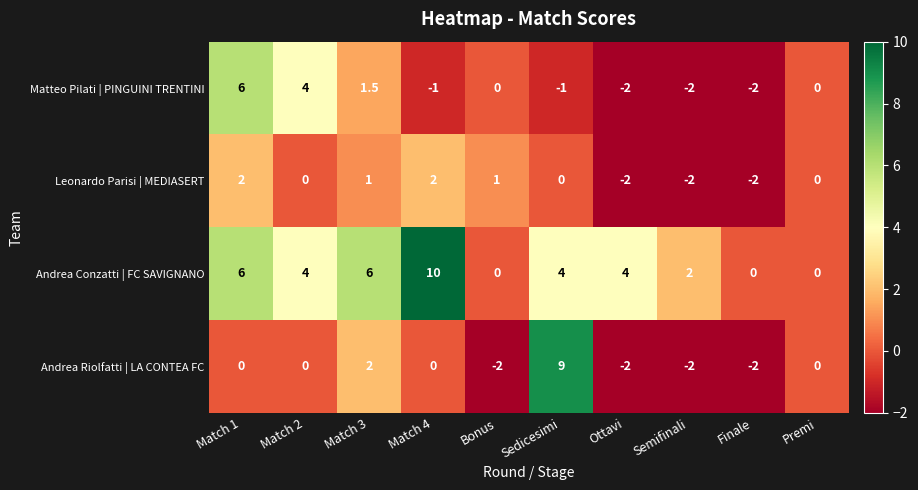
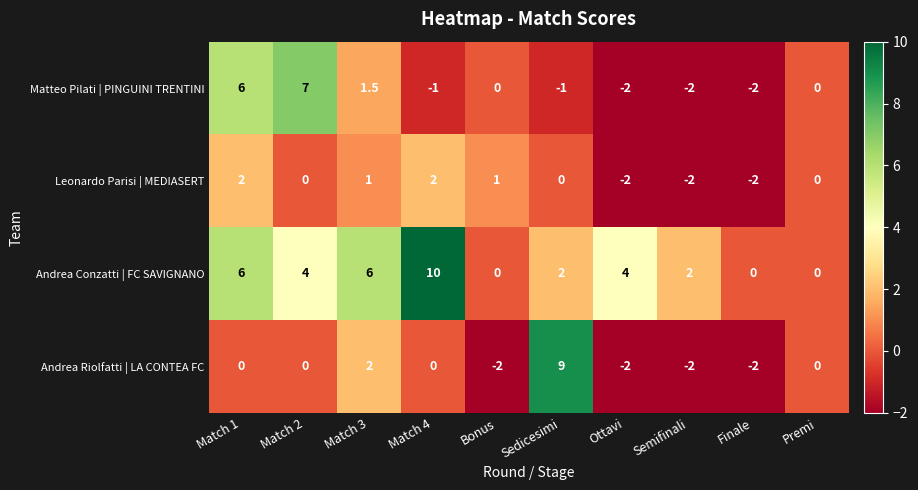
Matteo Pilati | PINGUINI TRENTINI, Match 2: 4 -> 7
Andrea Conzatti | FC SAVIGNANO, Sedicesimi: 4 -> 2
